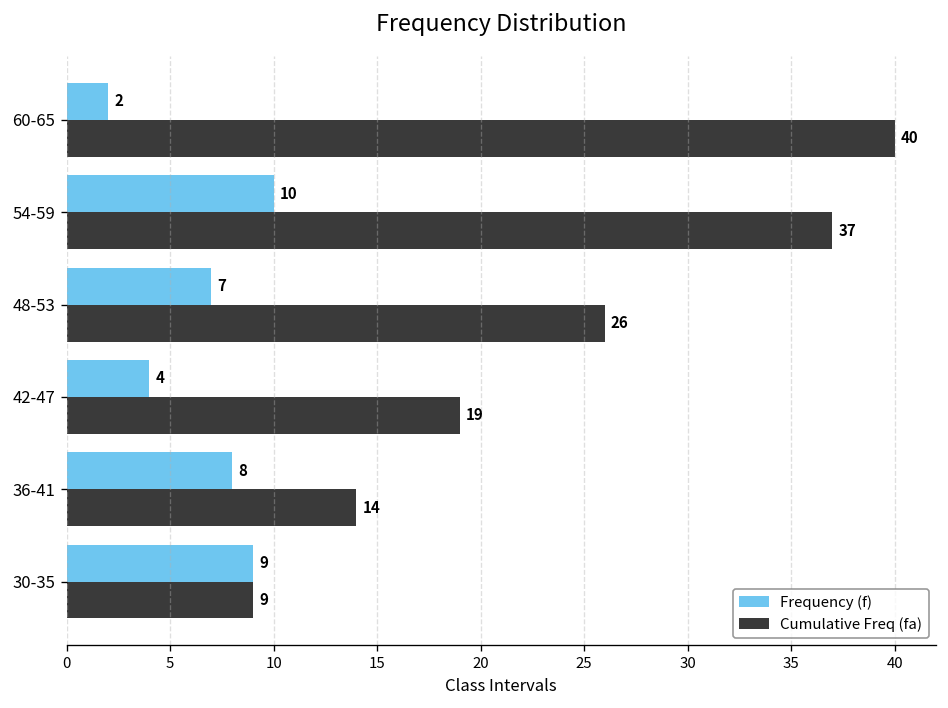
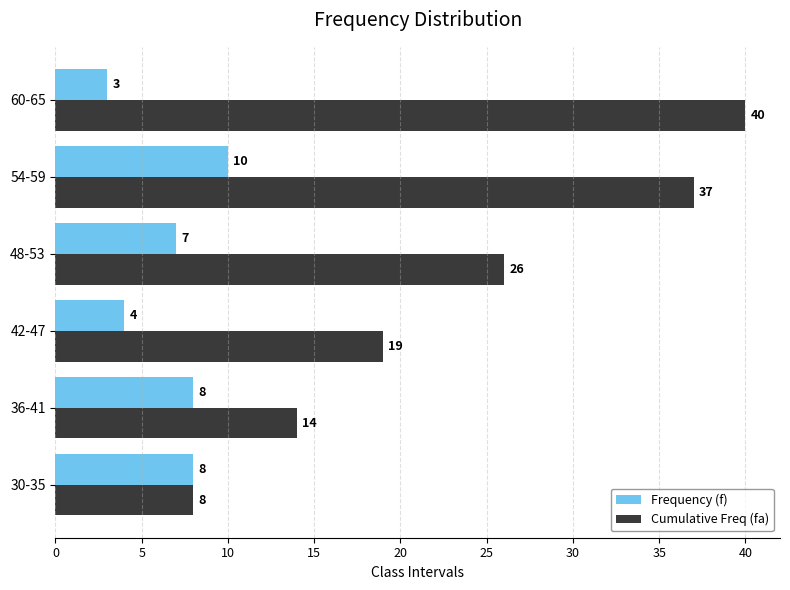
Frequency (f), 60-65: 2 -> 3
Frequency (f), 30-35: 9 -> 8
Cumulative Freq (fa), 30-35: 9 -> 8
